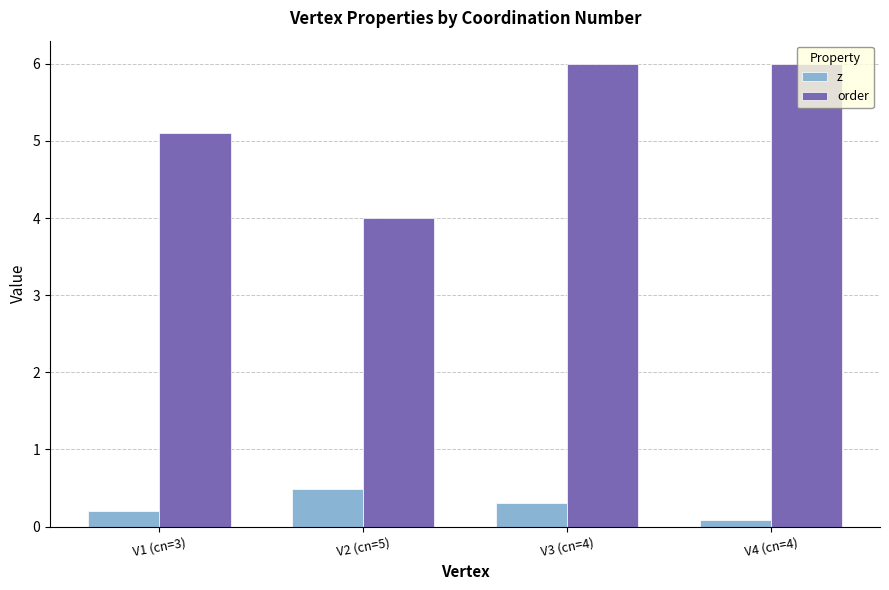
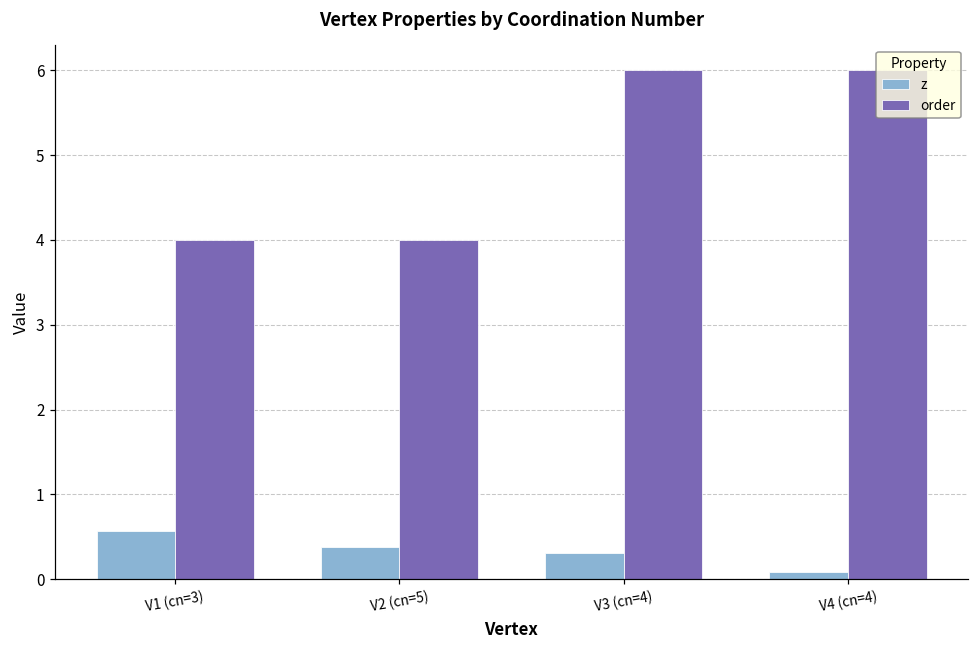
z, V1 (cn=3): 0.2 -> 0.6
order, V1 (cn=3): 5.1 -> 4.0
z, V2 (cn=5): 0.5 -> 0.4
